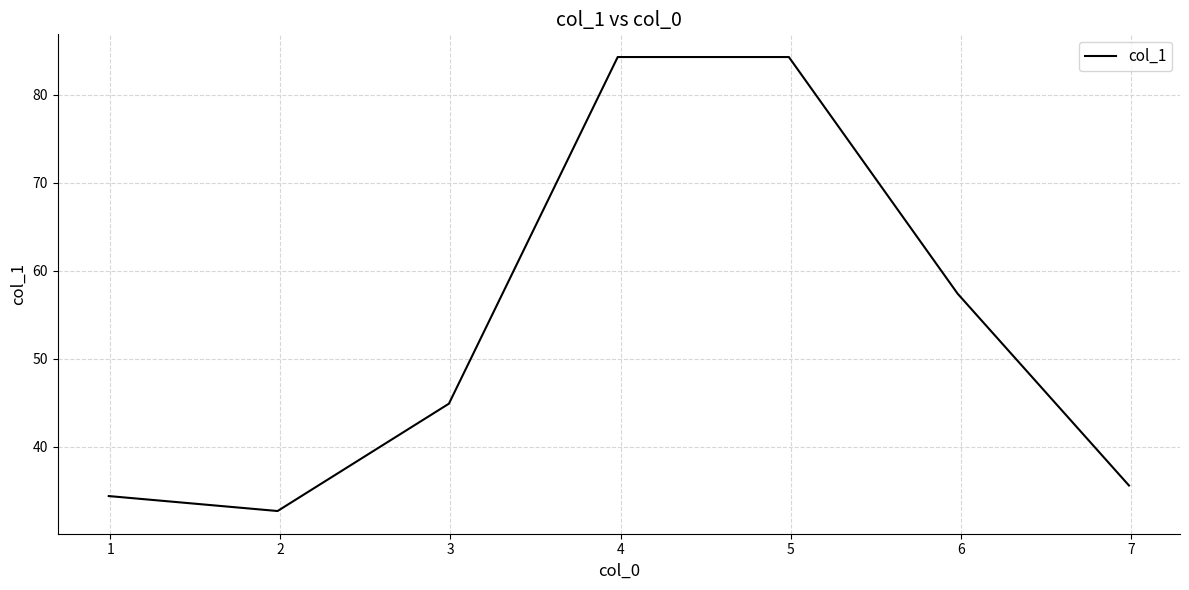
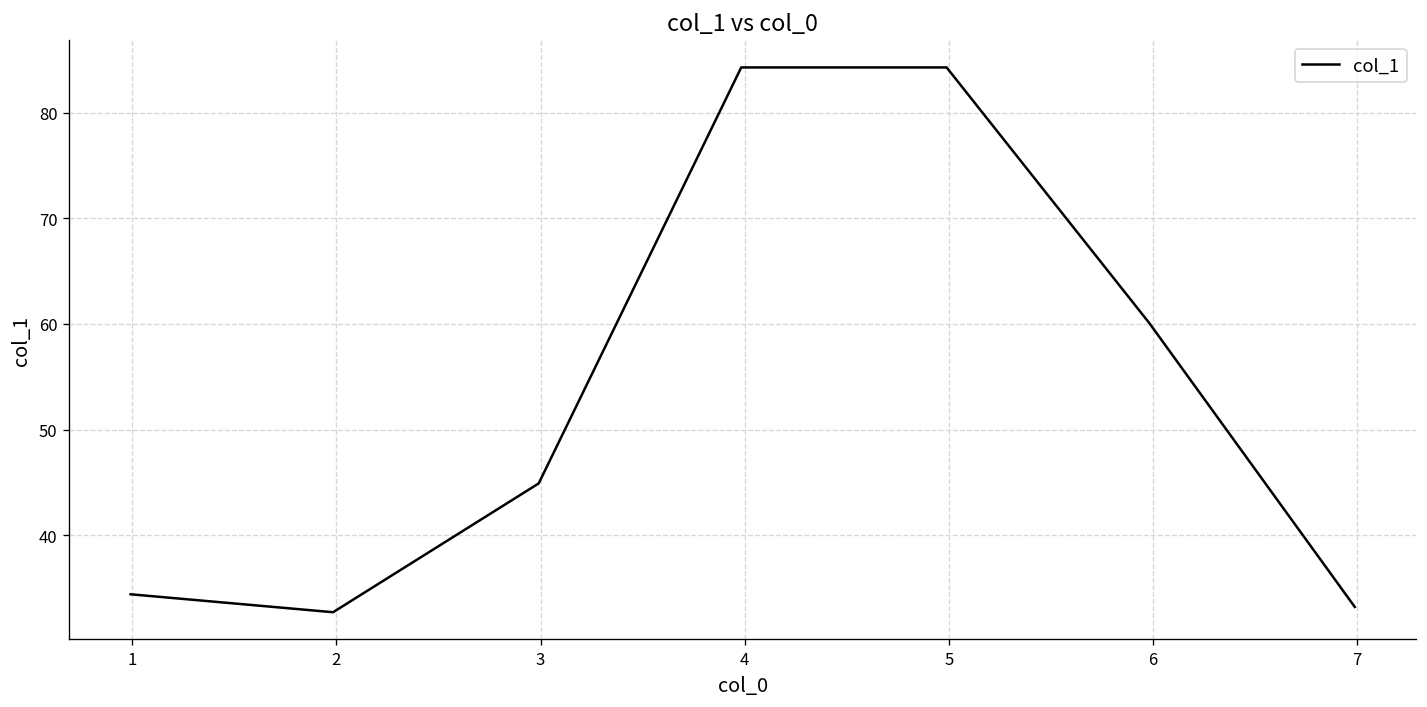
6: 57 -> 60
7: 36 -> 33
